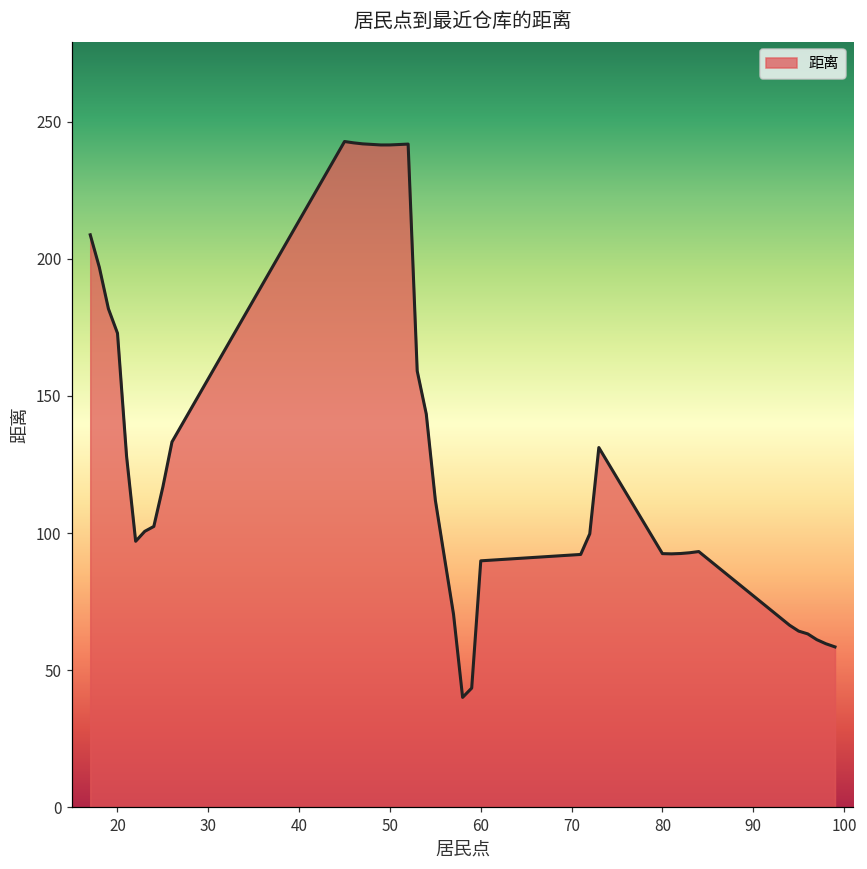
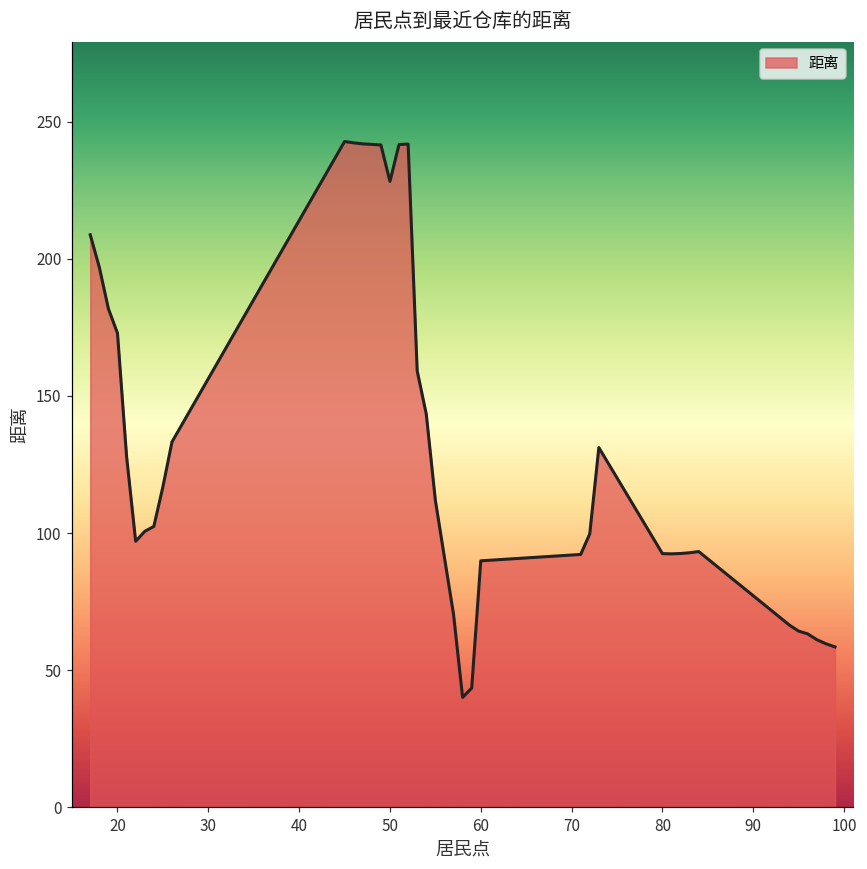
50: 242 -> 228
